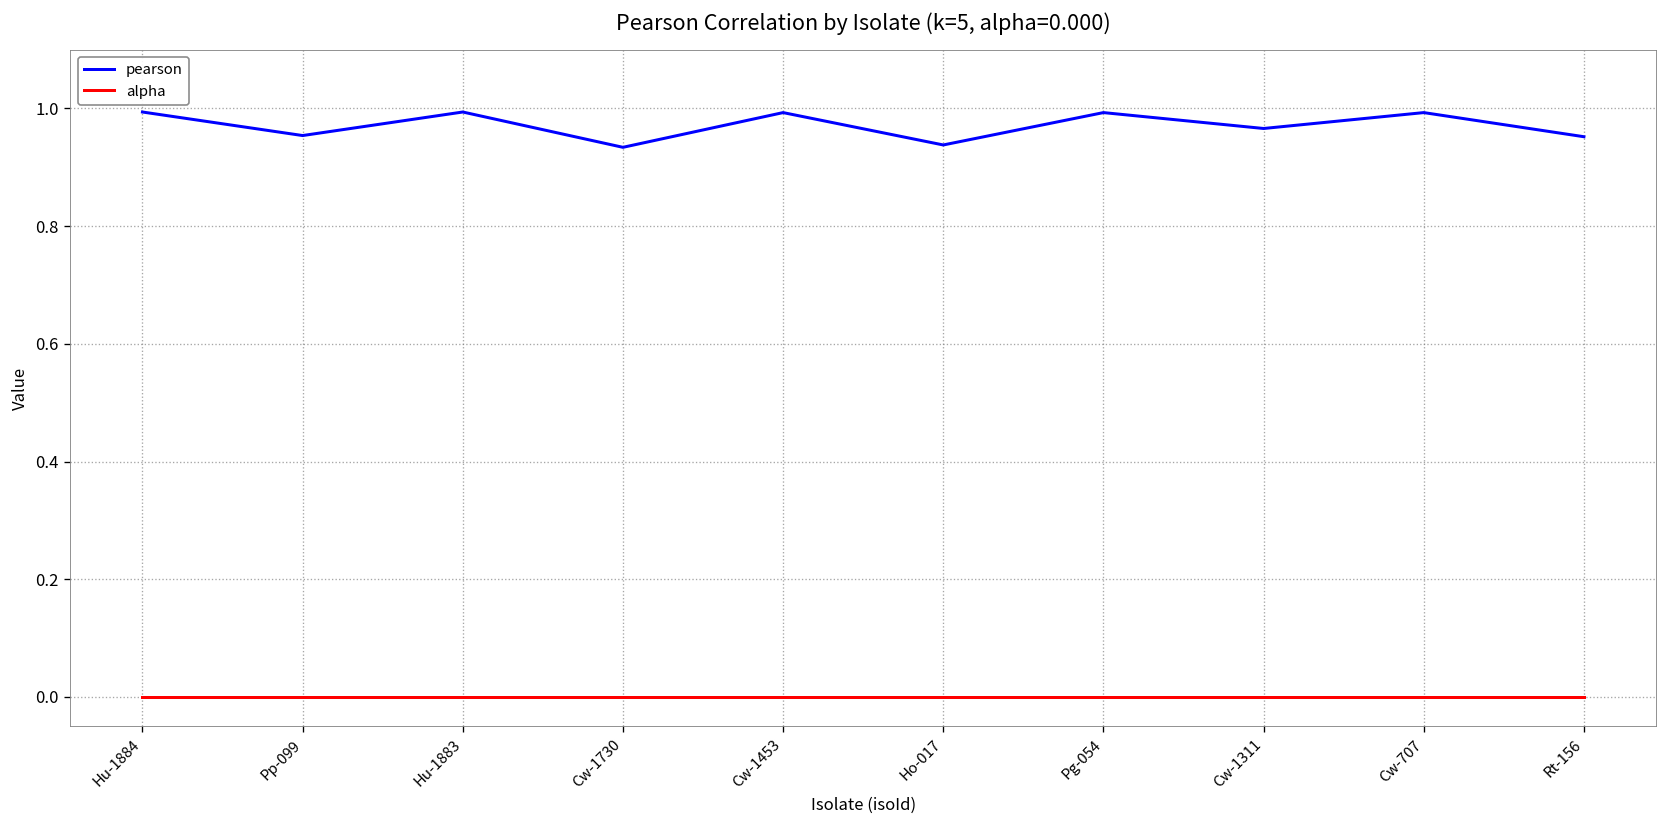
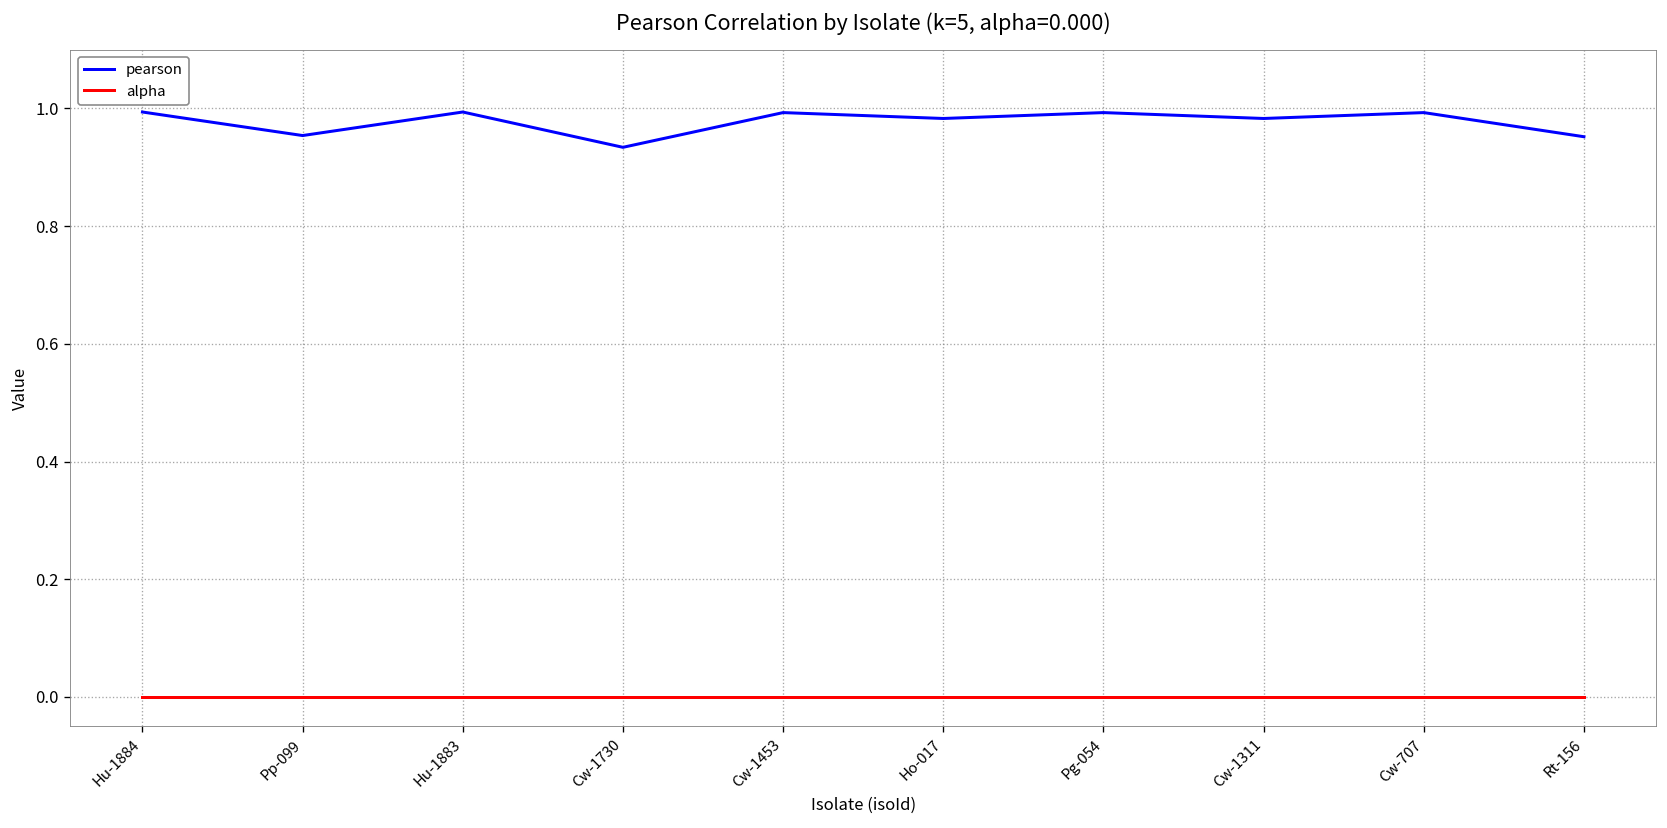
pearson, Ho-017: 0.94 -> 0.98
pearson, Cw-1311: 0.97 -> 0.98
